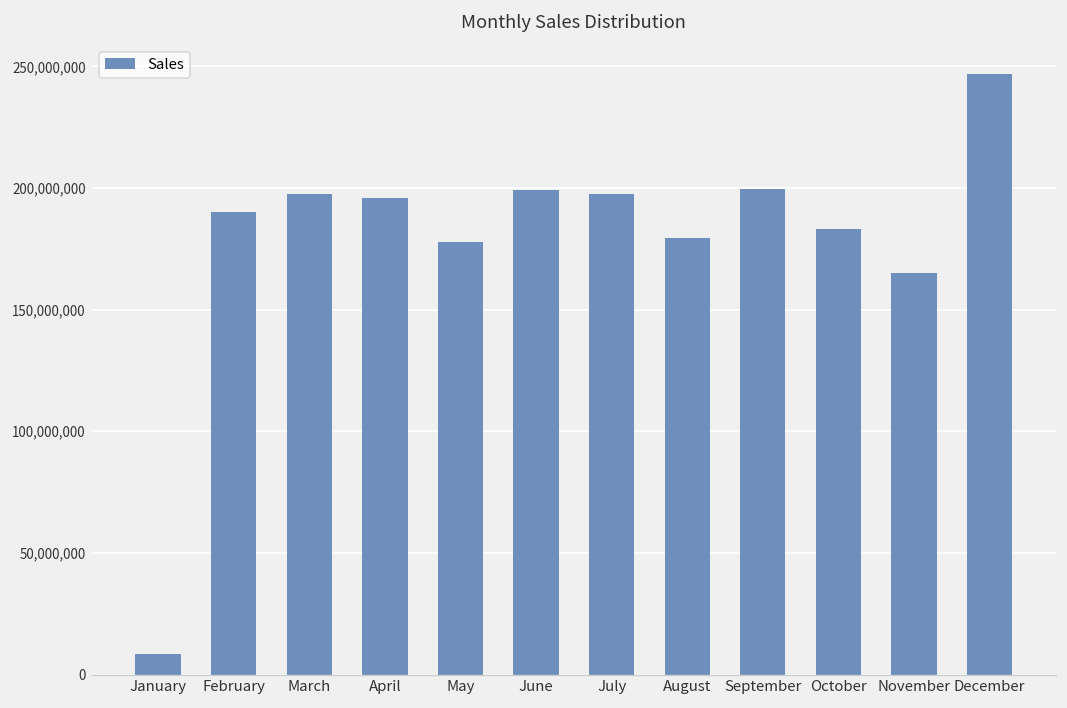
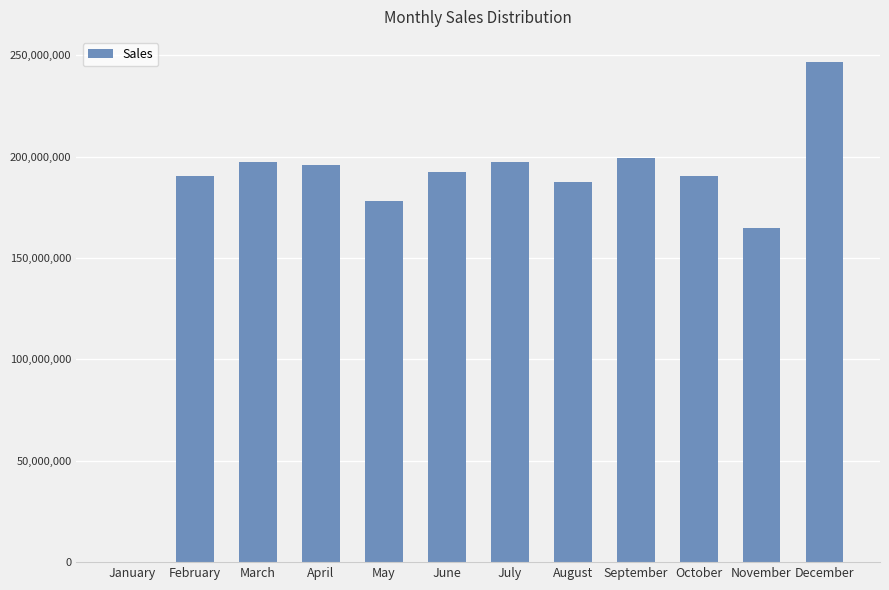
January: 9,000,000 -> 0
June: 199,000,000 -> 192,000,000
August: 179,000,000 -> 188,000,000
October: 183,000,000 -> 191,000,000
